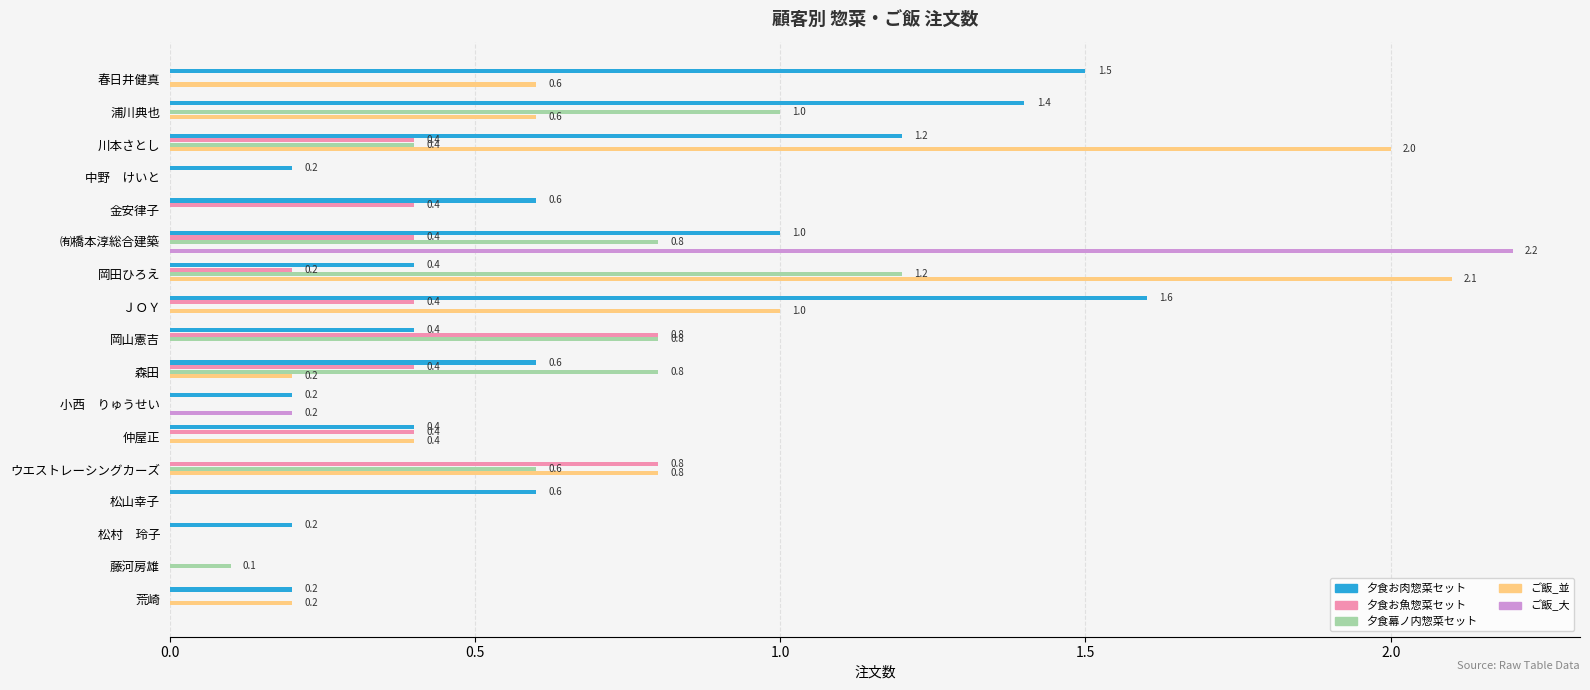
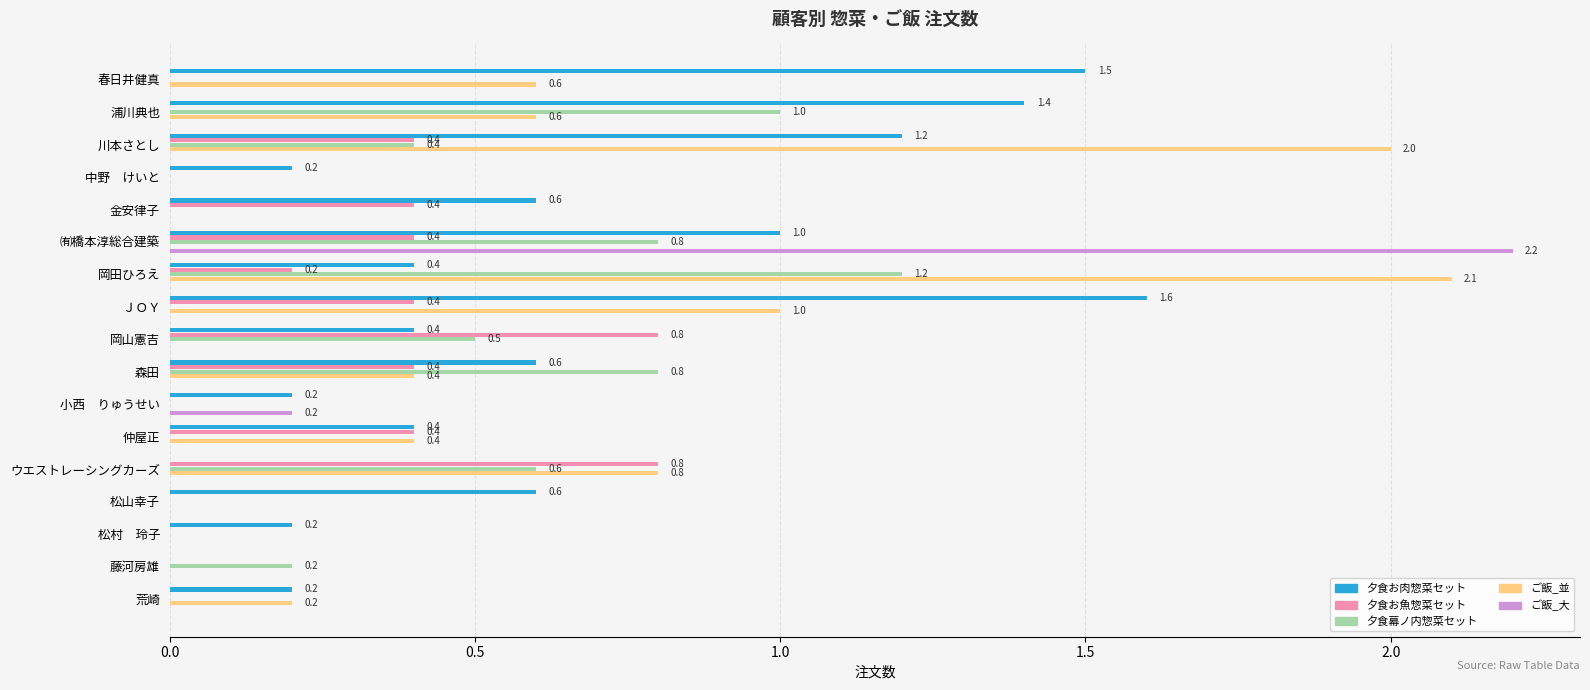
夕食幕ノ内惣菜セット, 岡山憲吉: 0.8 -> 0.5
ご飯_並, 森田: 0.2 -> 0.4
夕食幕ノ内惣菜セット, 藤河房雄: 0.1 -> 0.2
